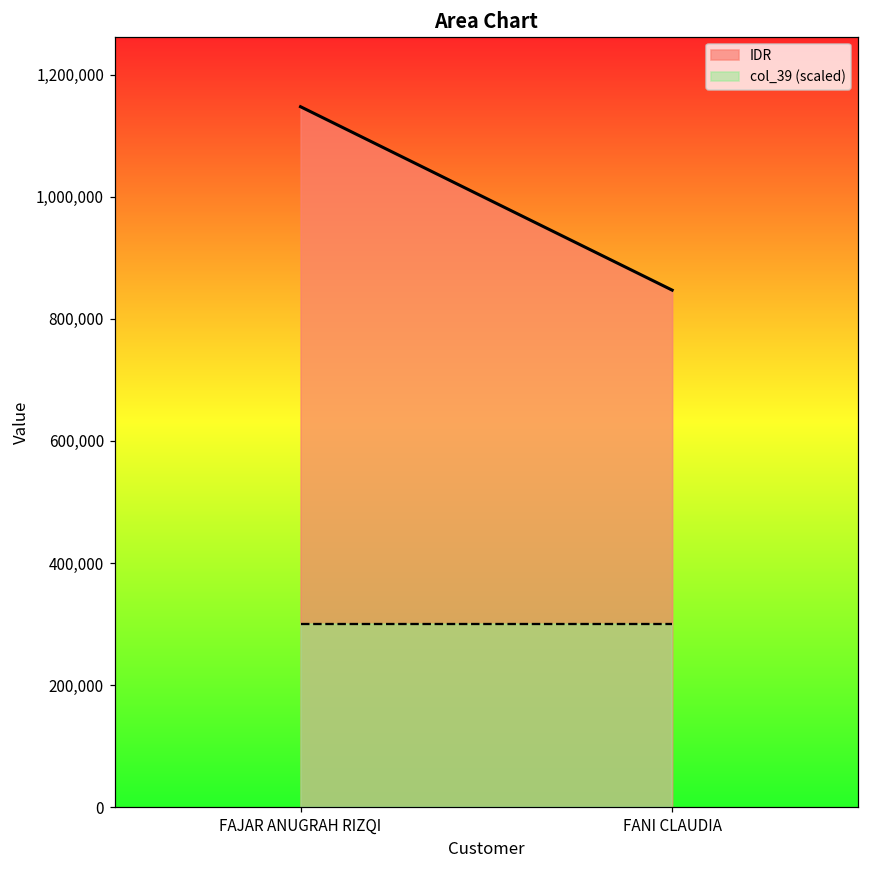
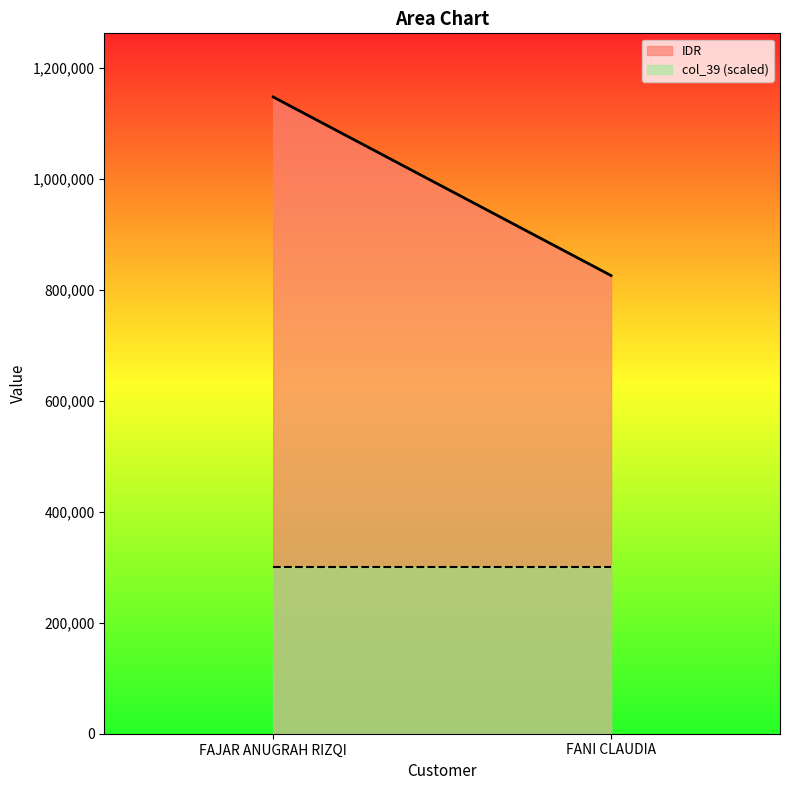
IDR, FANI CLAUDIA: 850,000 -> 830,000
